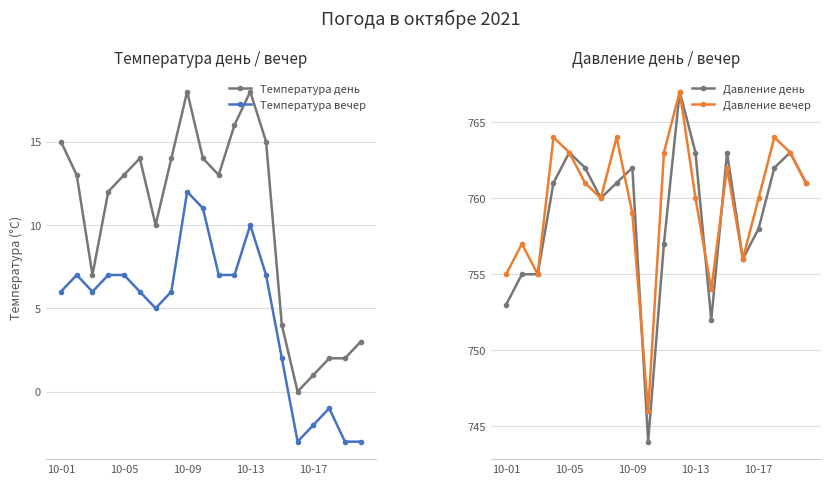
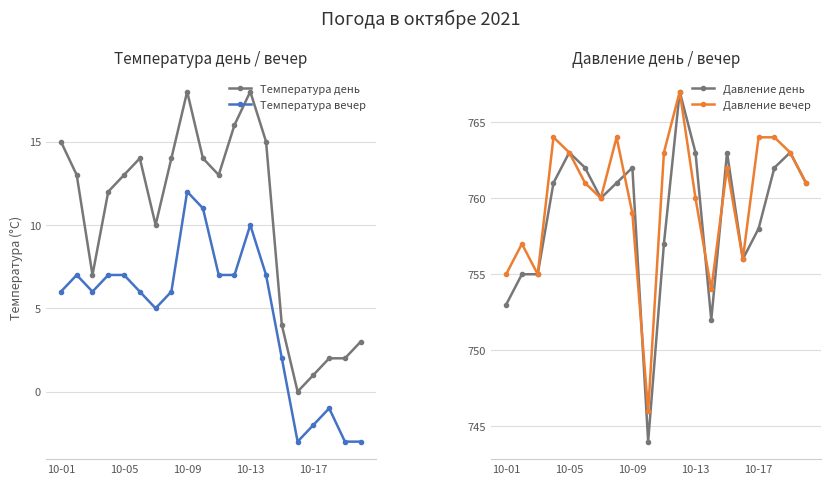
Давление день / вечер, Давление вечер, 10-17: 760 -> 764
